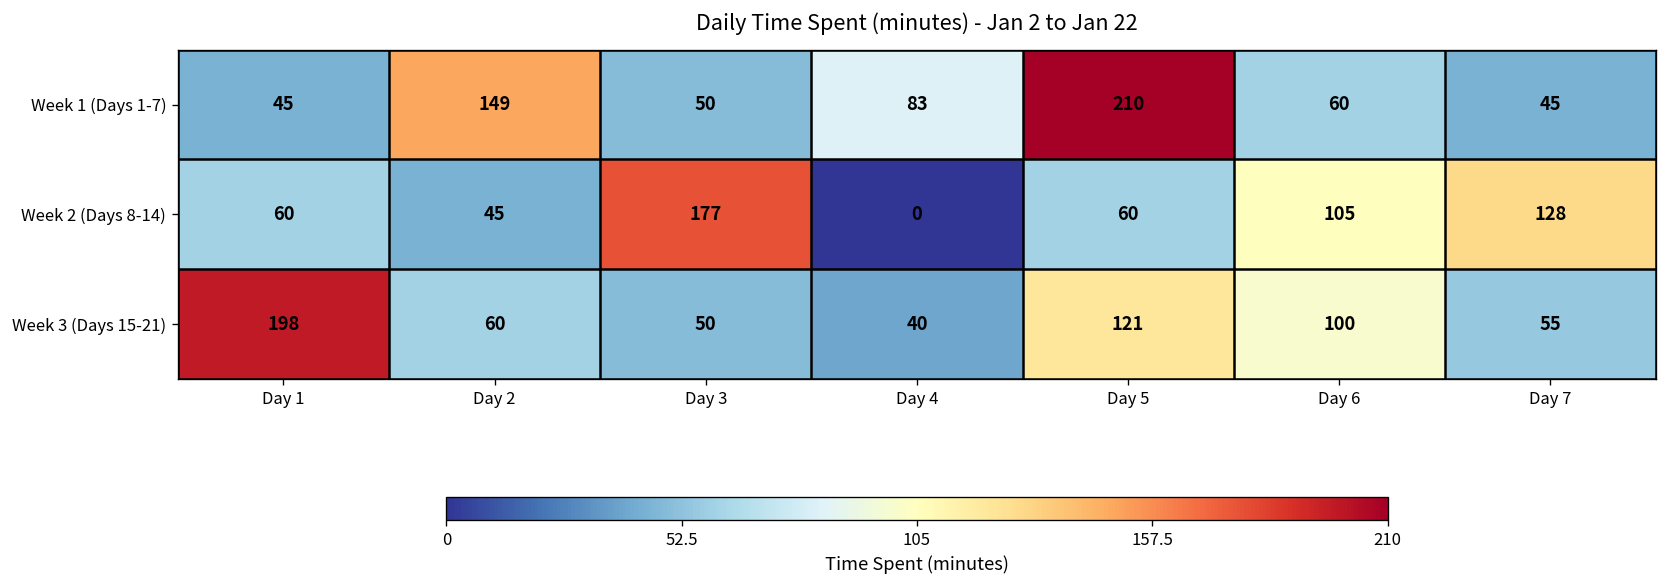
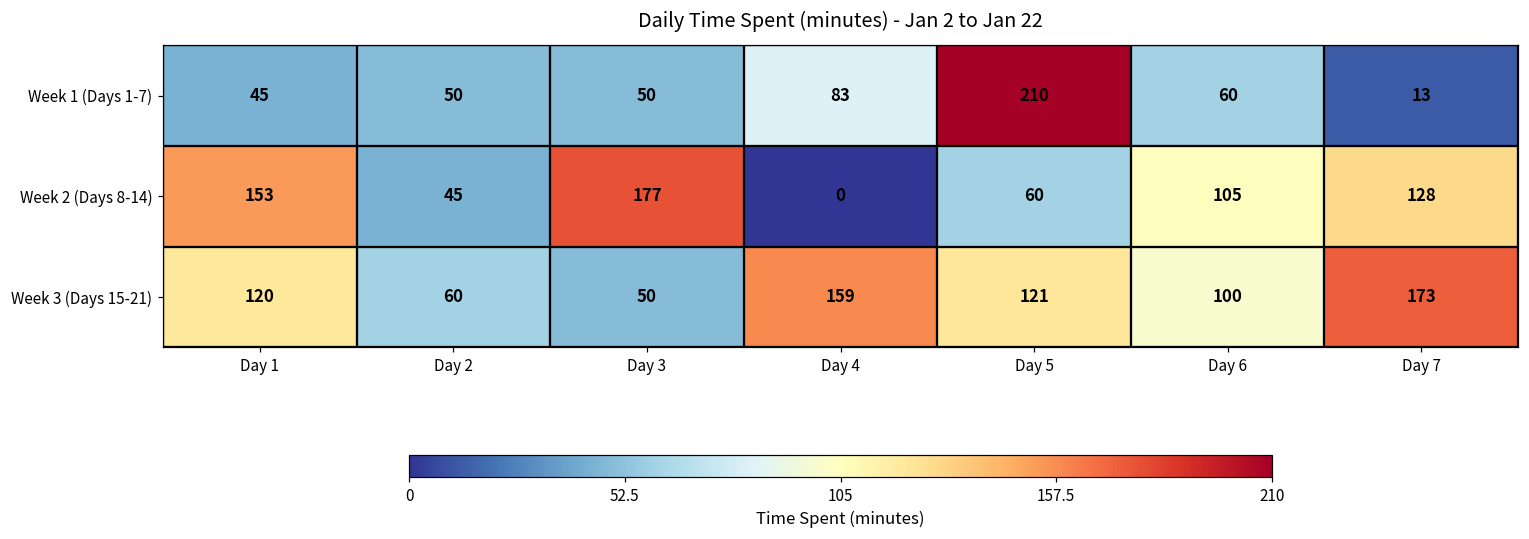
Week 1 (Days 1-7), Day 2: 149 -> 50
Week 1 (Days 1-7), Day 7: 45 -> 13
Week 2 (Days 8-14), Day 1: 60 -> 153
Week 3 (Days 15-21), Day 1: 198 -> 120
Week 3 (Days 15-21), Day 4: 40 -> 159
Week 3 (Days 15-21), Day 7: 55 -> 173
